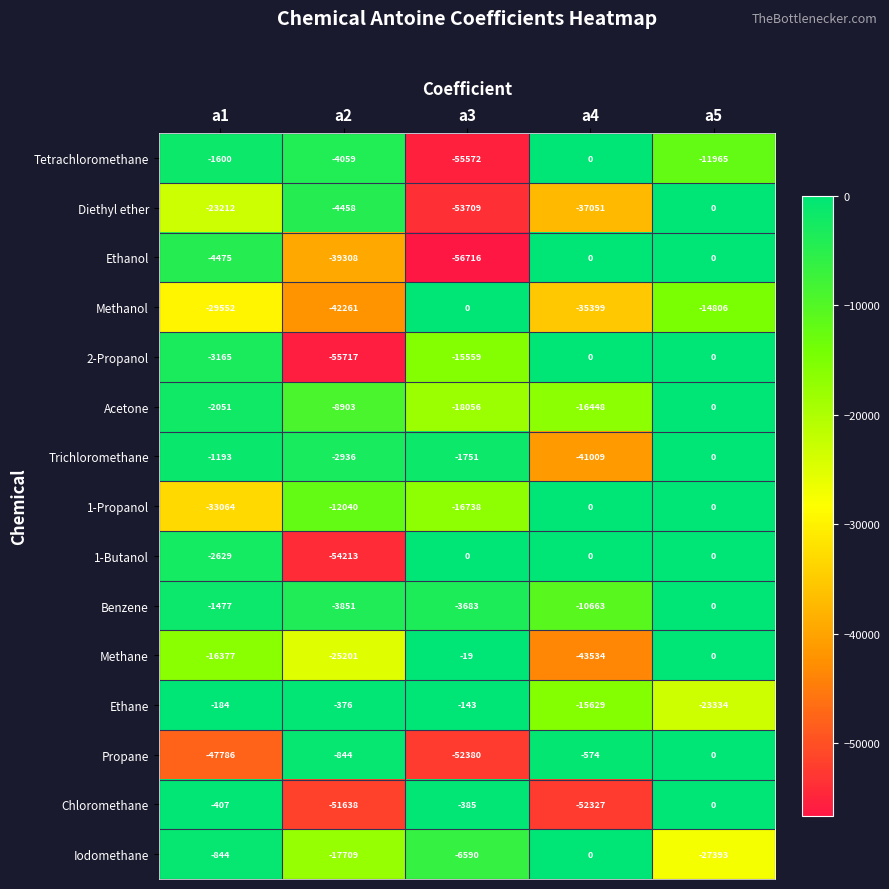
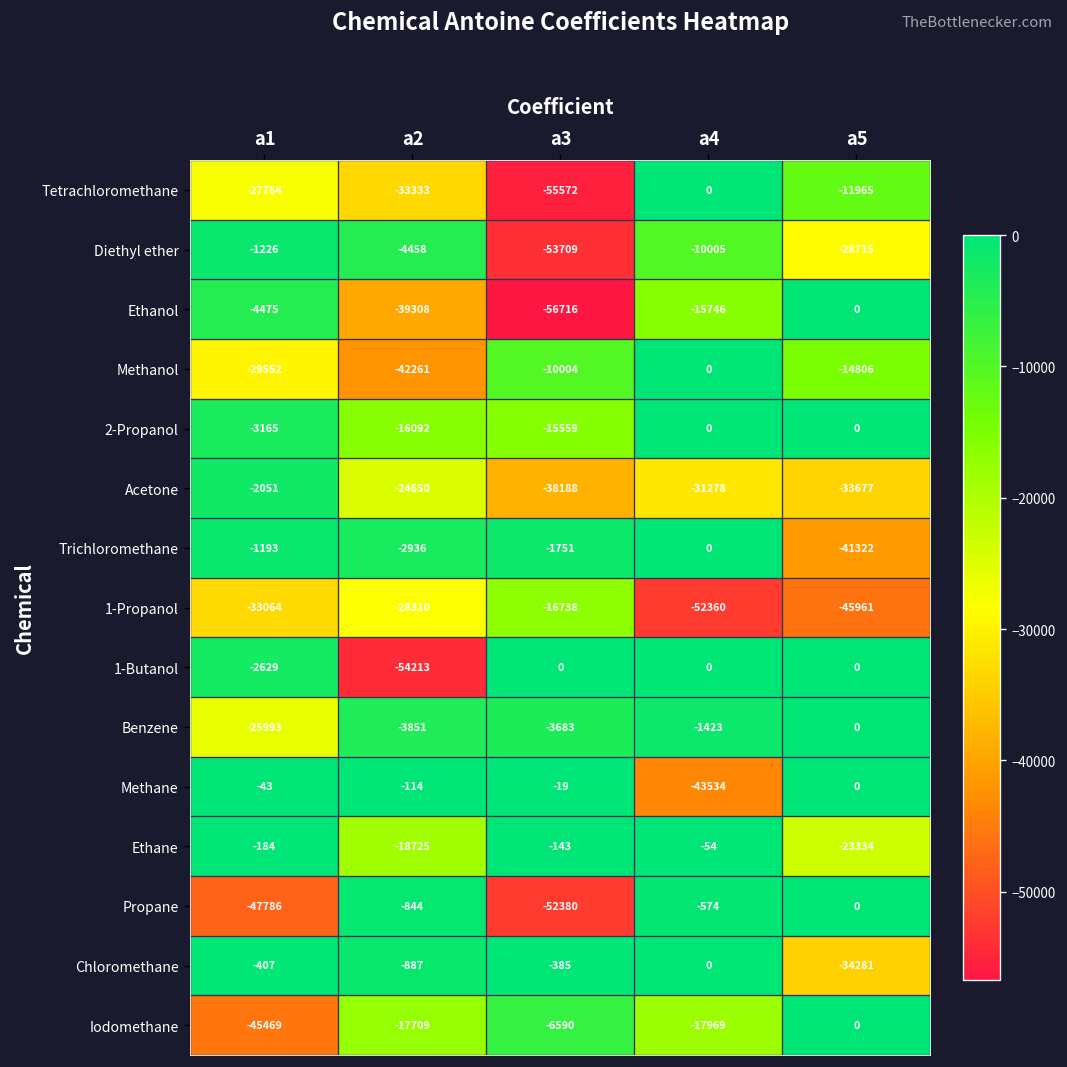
Tetrachloromethane, a1: -1600 -> -27764
Tetrachloromethane, a2: -4059 -> -33333
Diethyl ether, a1: -23212 -> -1226
Diethyl ether, a4: -37051 -> -10005
Diethyl ether, a5: 0 -> -28715
Ethanol, a4: 0 -> -15746
Methanol, a3: 0 -> -10004
Methanol, a4: -35399 -> 0
2-Propanol, a2: -55717 -> -16092
Acetone, a2: -8903 -> -24650
Acetone, a3: -18056 -> -38188
Acetone, a4: -16448 -> -31278
Acetone, a5: 0 -> -33677
Trichloromethane, a4: -41009 -> 0
Trichloromethane, a5: 0 -> -41322
1-Propanol, a2: -12040 -> -28310
1-Propanol, a4: 0 -> -52360
1-Propanol, a5: 0 -> -45961
Benzene, a1: -1477 -> -25993
Benzene, a4: -10663 -> -1423
Methane, a1: -16377 -> -43
Methane, a2: -25201 -> -114
Ethane, a2: -376 -> -18725
Ethane, a4: -15629 -> -54
Chloromethane, a2: -51638 -> -887
Chloromethane, a4: -52327 -> 0
Chloromethane, a5: 0 -> -34281
Iodomethane, a1: -844 -> -45469
Iodomethane, a4: 0 -> -17969
Iodomethane, a5: -27393 -> 0
